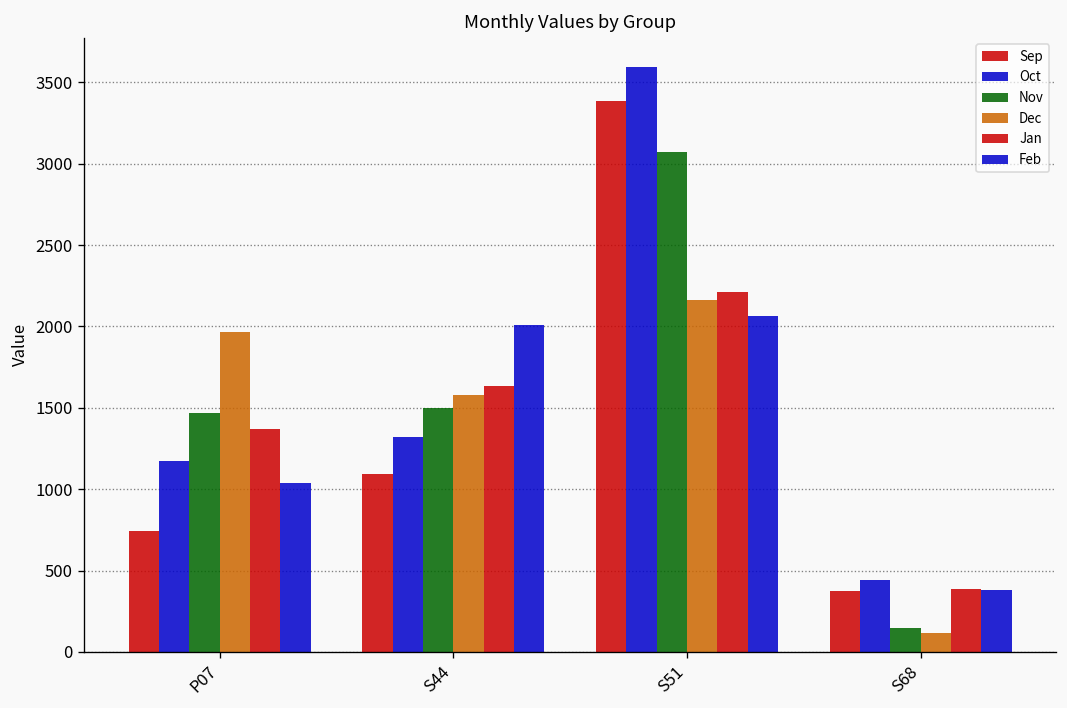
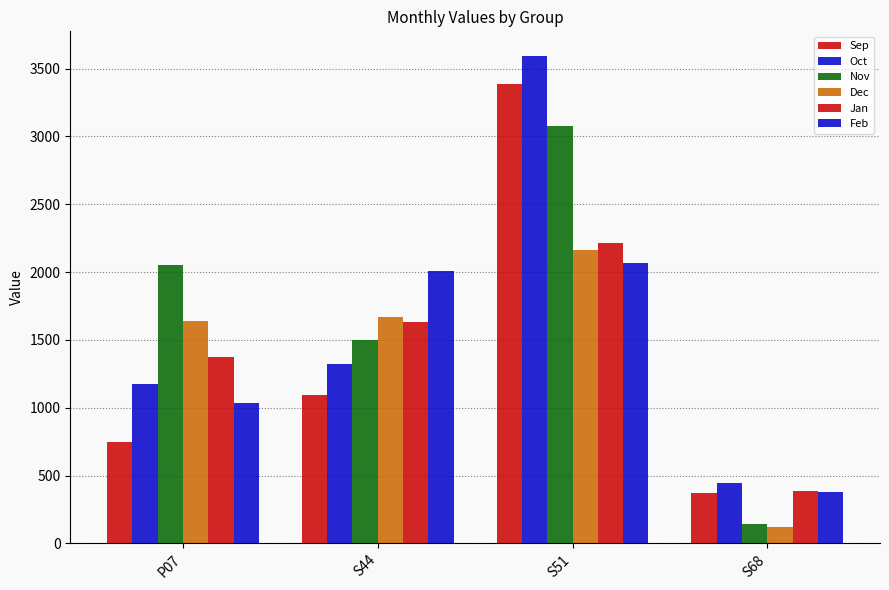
Nov, P07: 1470 -> 2050
Dec, P07: 1960 -> 1640
Dec, S44: 1580 -> 1670
